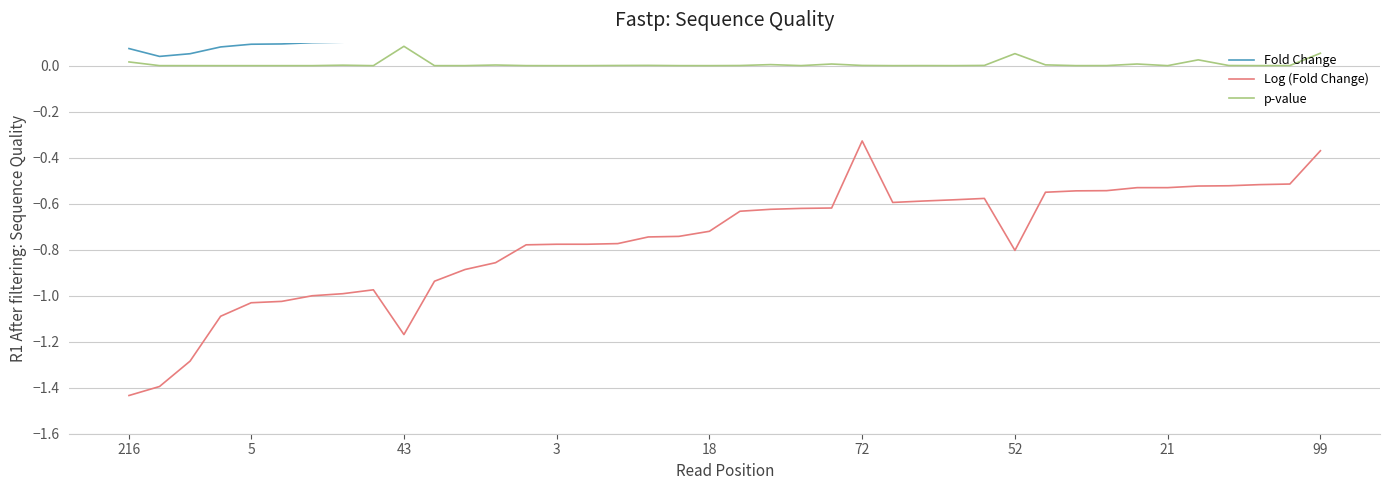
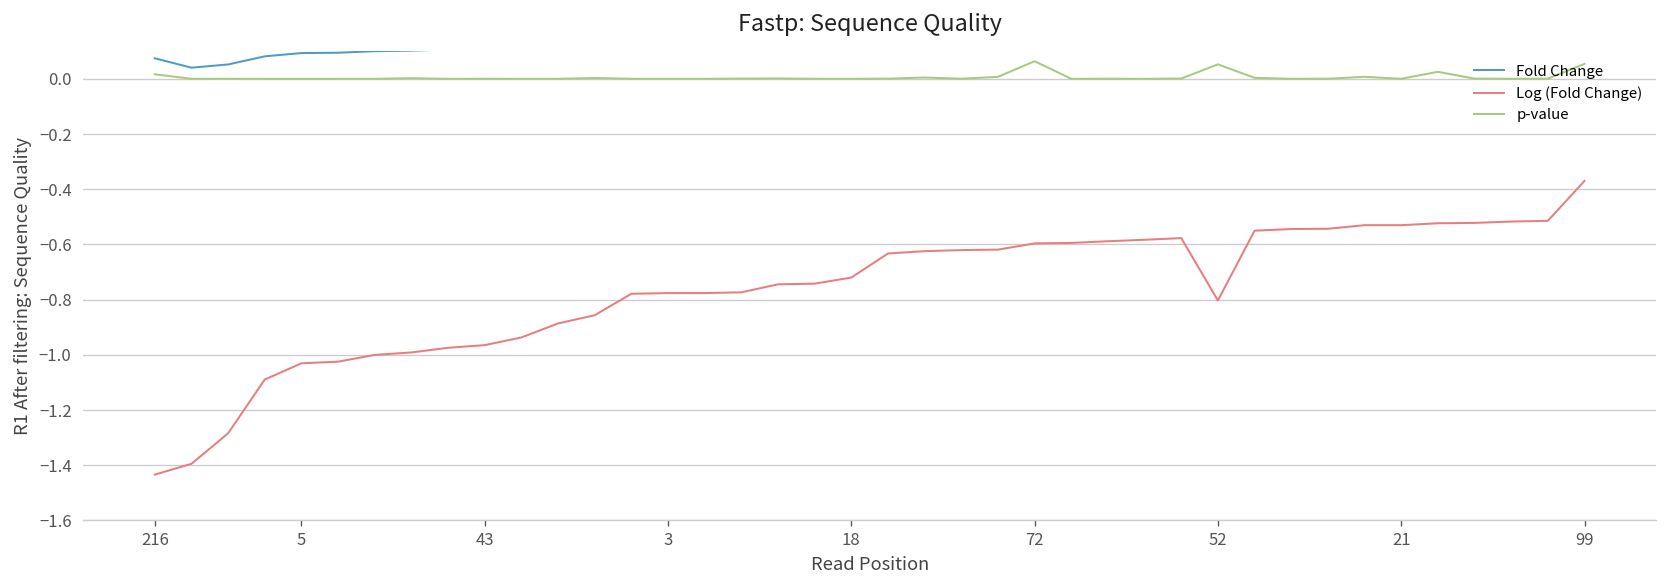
Log (Fold Change), 43: -1.17 -> -0.96
p-value, 43: 0.08 -> 0.00
Log (Fold Change), 72: -0.33 -> -0.60
p-value, 72: 0.00 -> 0.06
